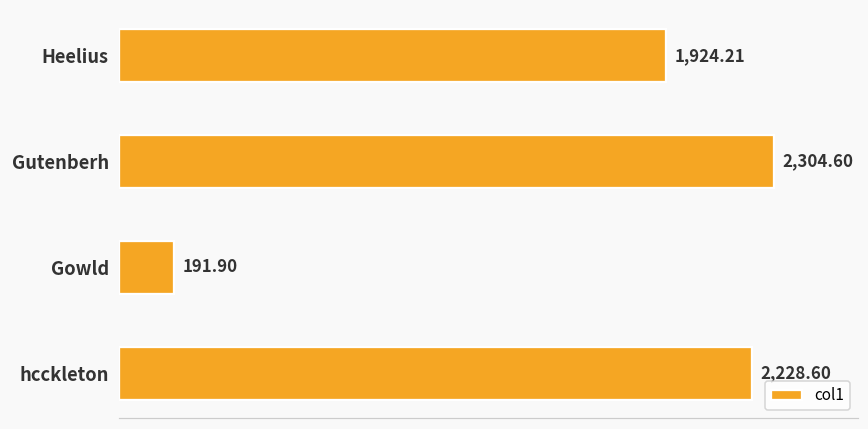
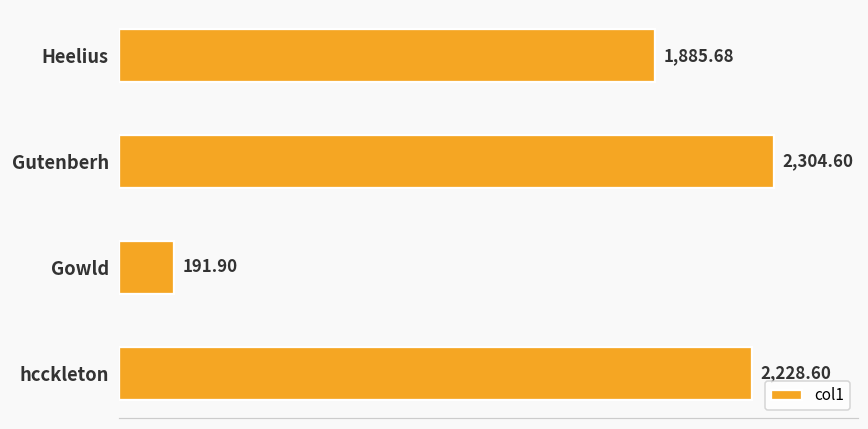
Heelius: 1,924.21 -> 1,885.68
